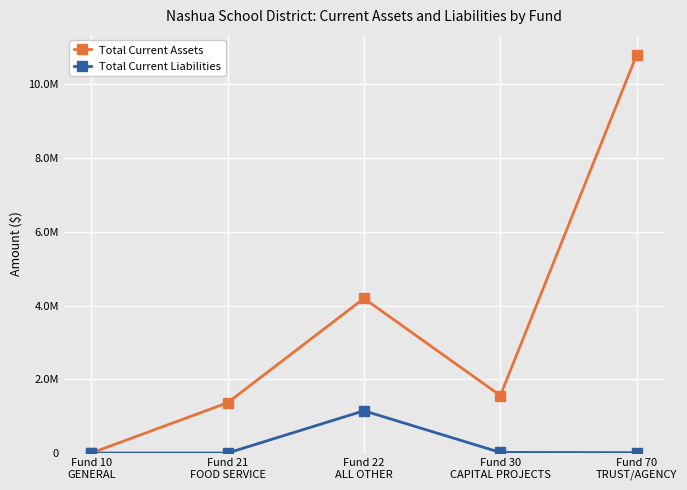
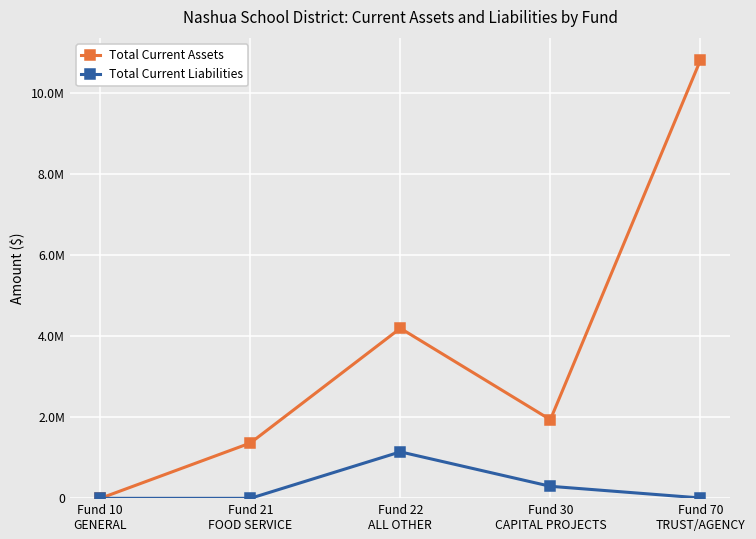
Total Current Assets, Fund 30 CAPITAL PROJECTS: 1600000 -> 1900000
Total Current Liabilities, Fund 30 CAPITAL PROJECTS: 0 -> 300000
